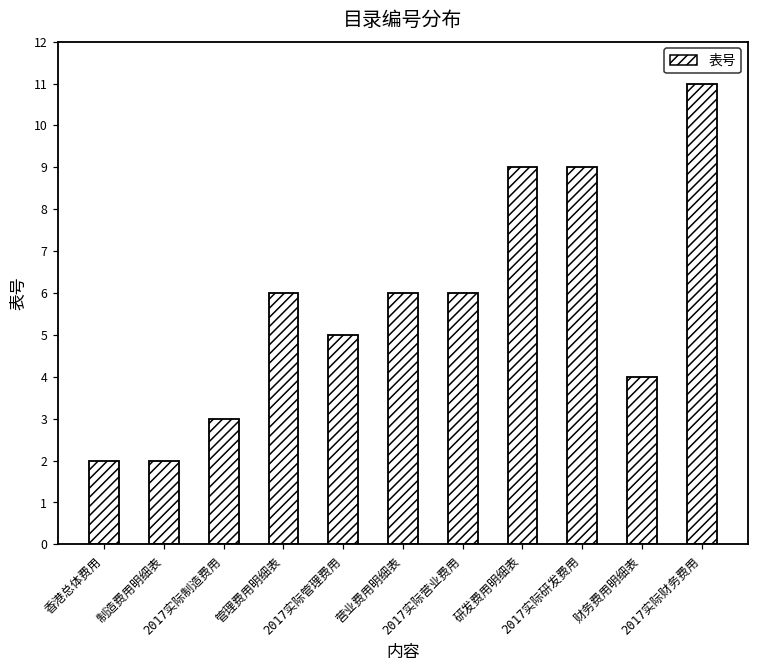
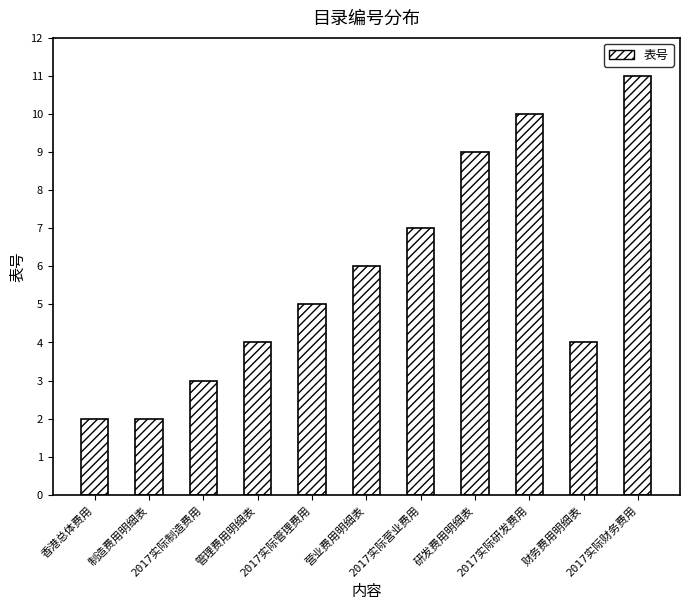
管理费用明细表: 6 -> 4
2017实际营业费用: 6 -> 7
2017实际研发费用: 9 -> 10
